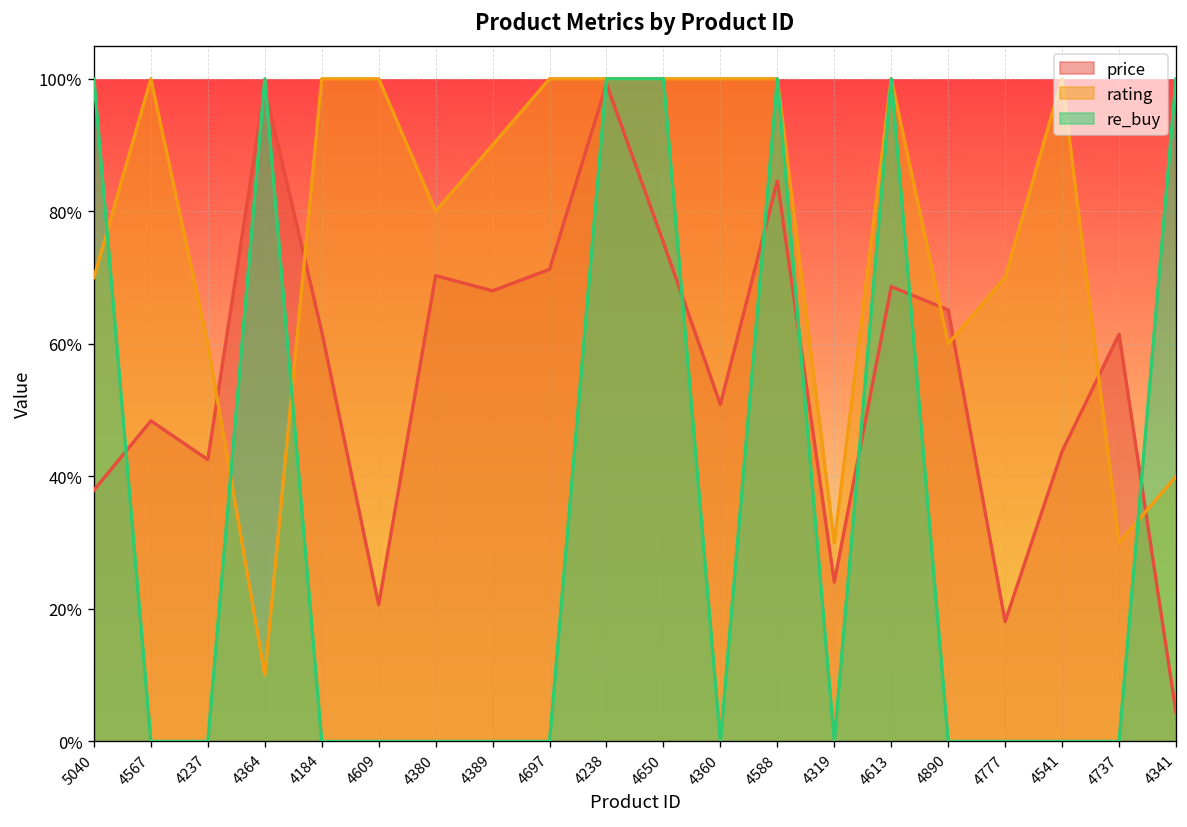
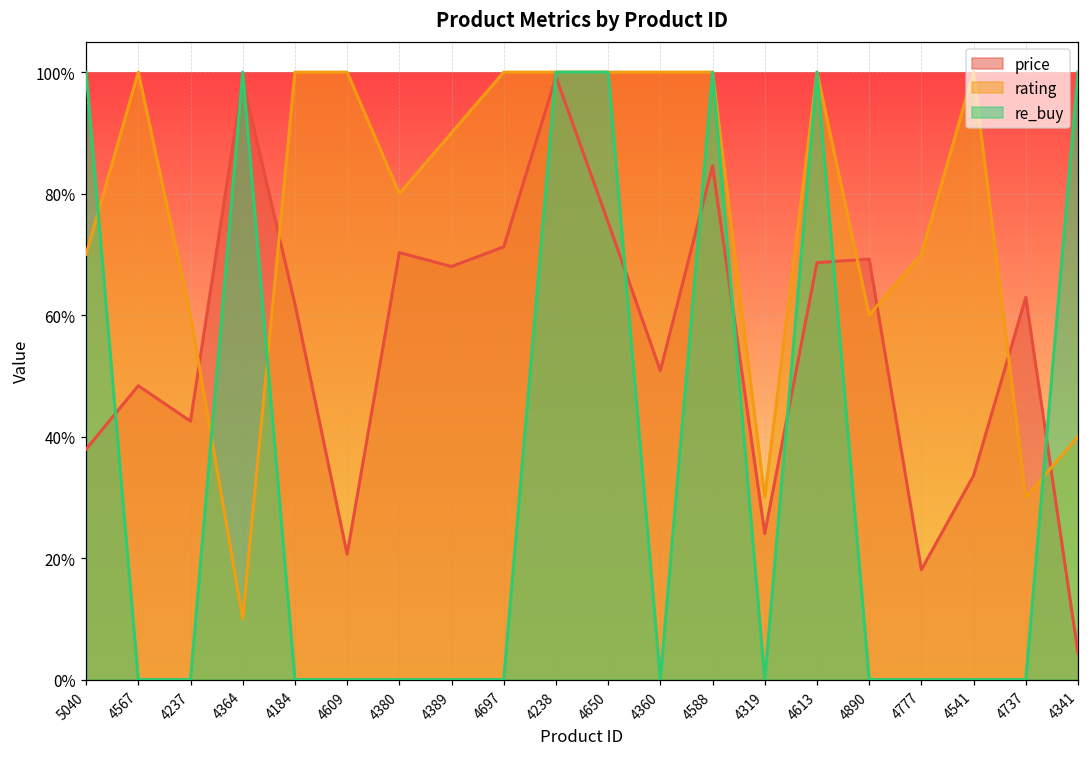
price, 4890: 65% -> 69%
price, 4541: 44% -> 34%
price, 4737: 61% -> 63%
